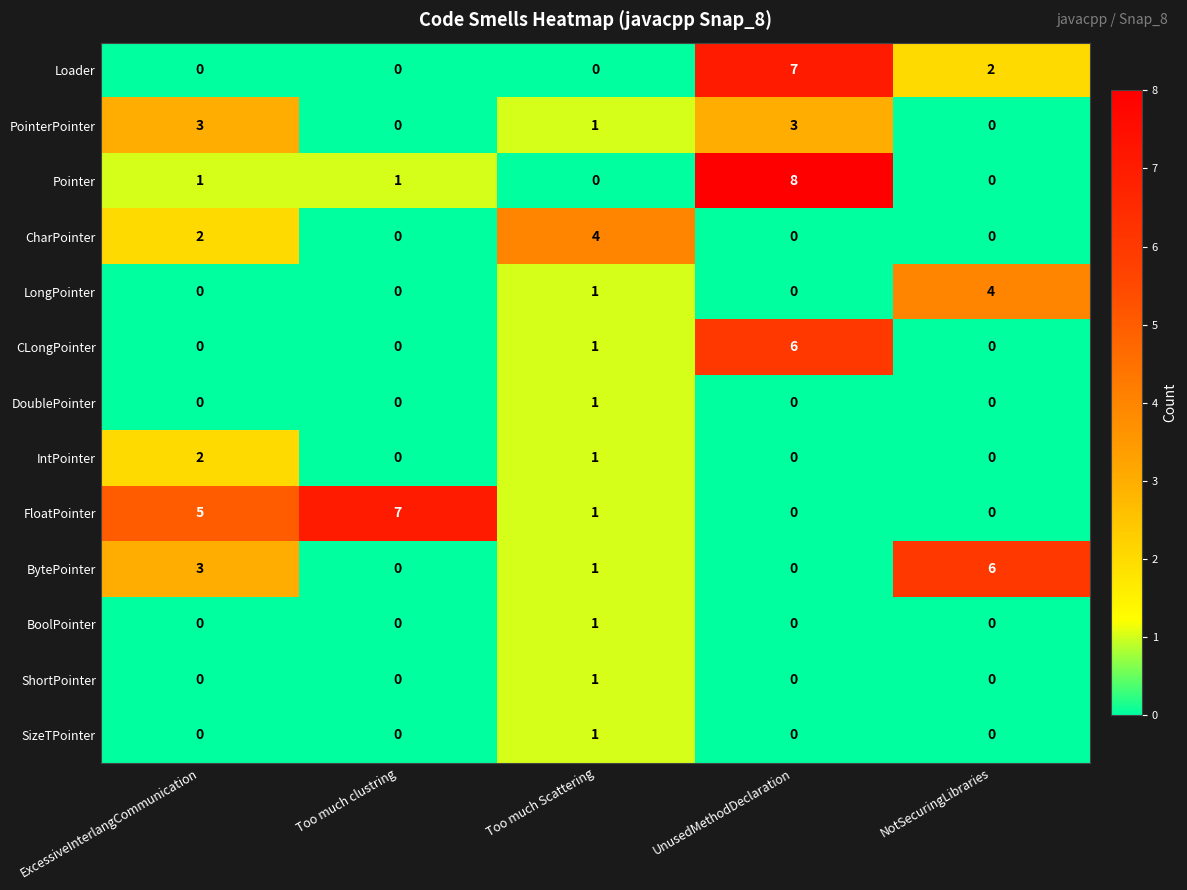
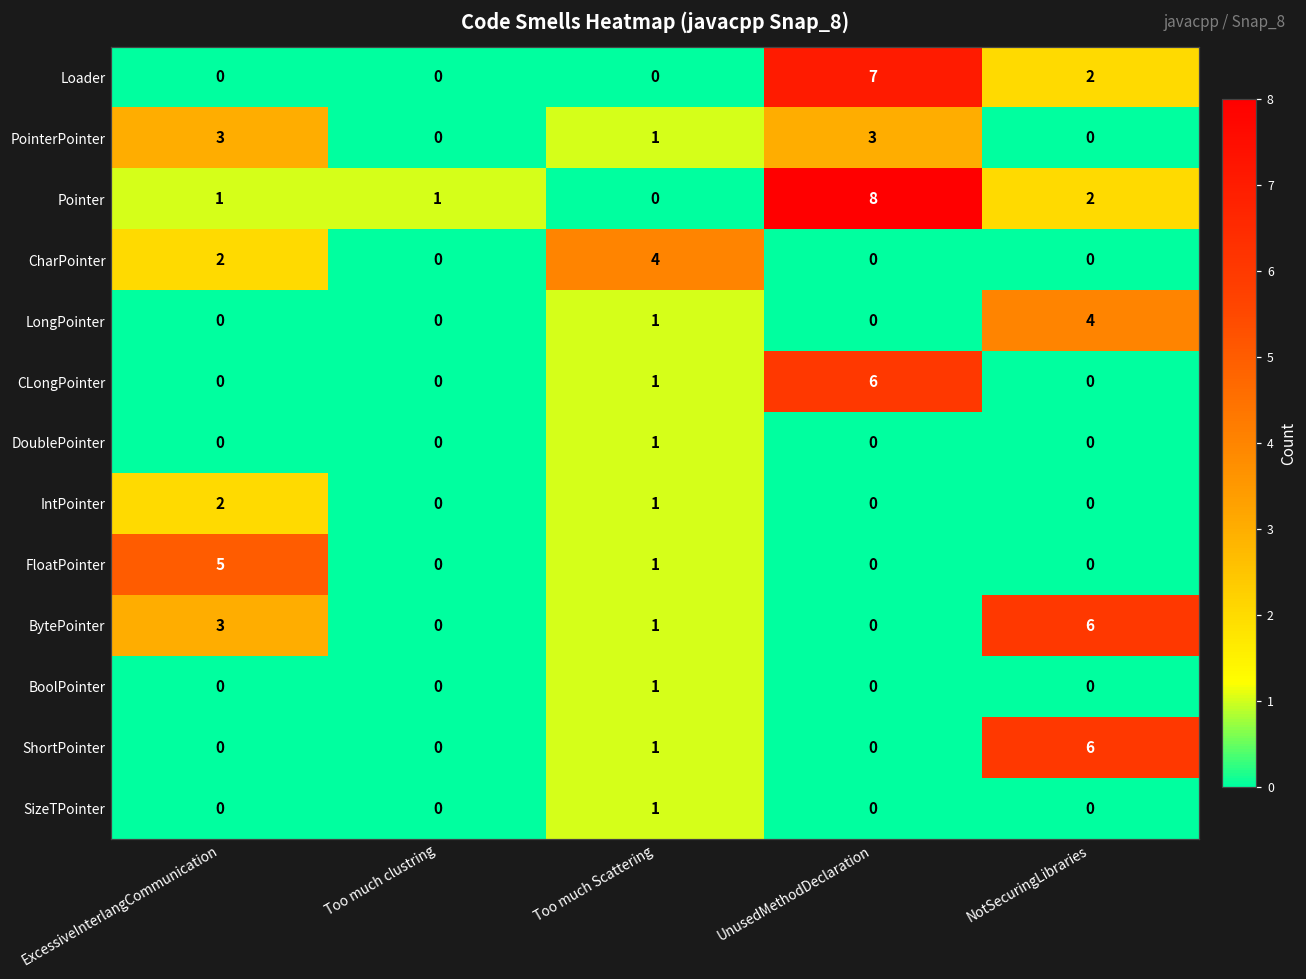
Pointer, NotSecuringLibraries: 0 -> 2
FloatPointer, Too much clustring: 7 -> 0
ShortPointer, NotSecuringLibraries: 0 -> 6
